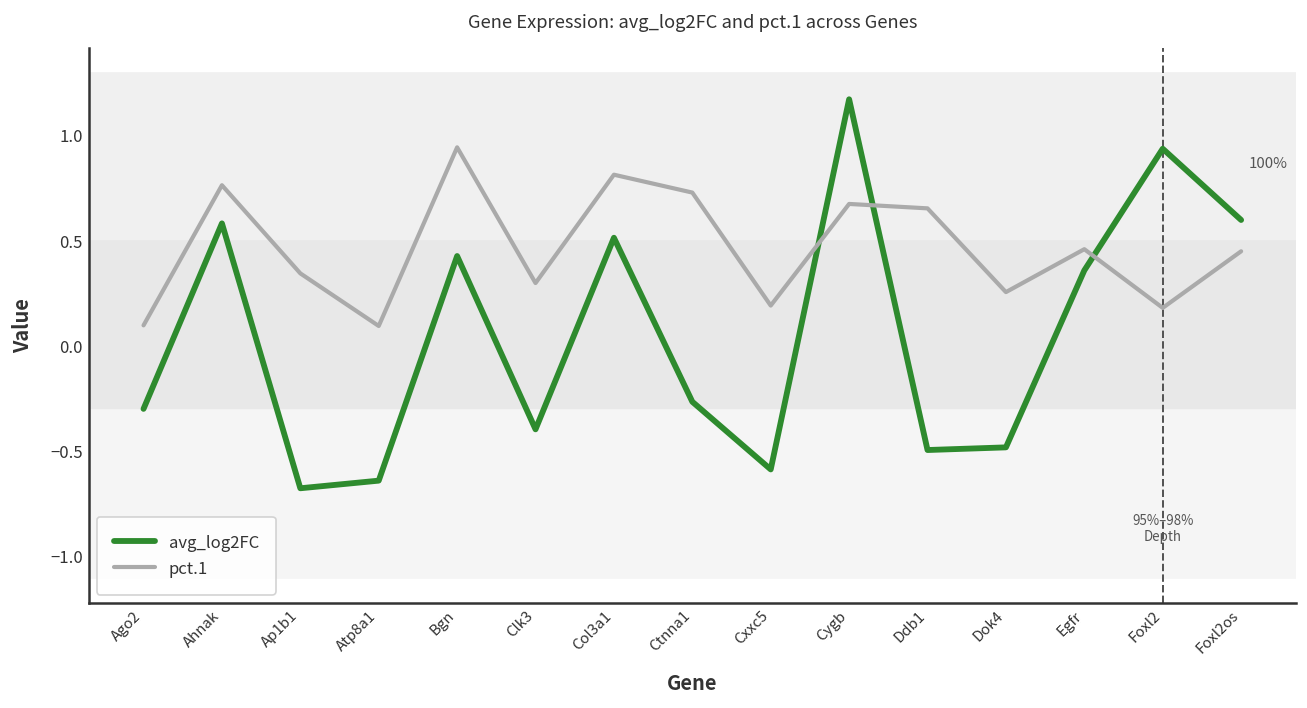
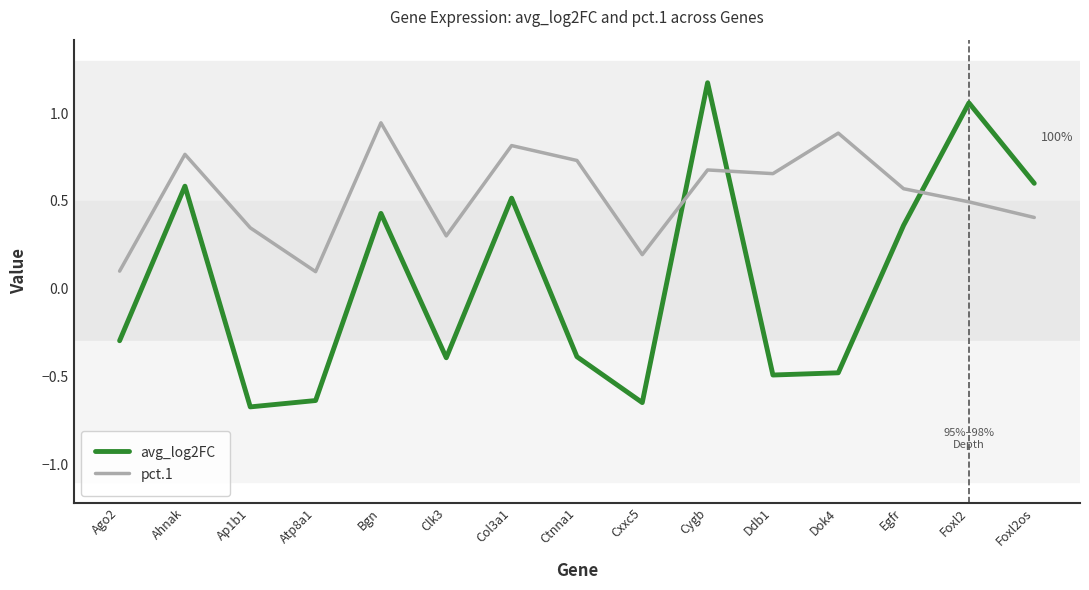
avg_log2FC, Ctnna1: -0.26 -> -0.39
avg_log2FC, Cxxc5: -0.58 -> -0.65
pct.1, Dok4: 0.26 -> 0.89
pct.1, Egfr: 0.46 -> 0.57
avg_log2FC, Foxl2: 0.94 -> 1.06
pct.1, Foxl2: 0.18 -> 0.50
pct.1, Foxl2os: 0.45 -> 0.41
